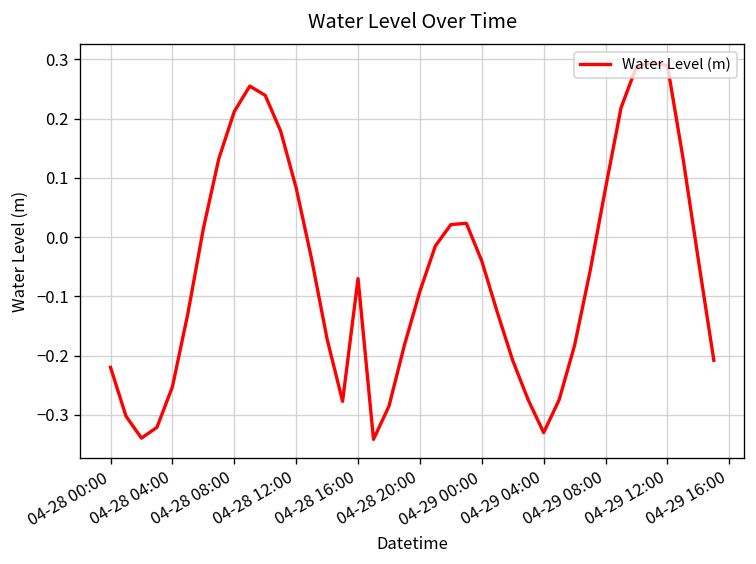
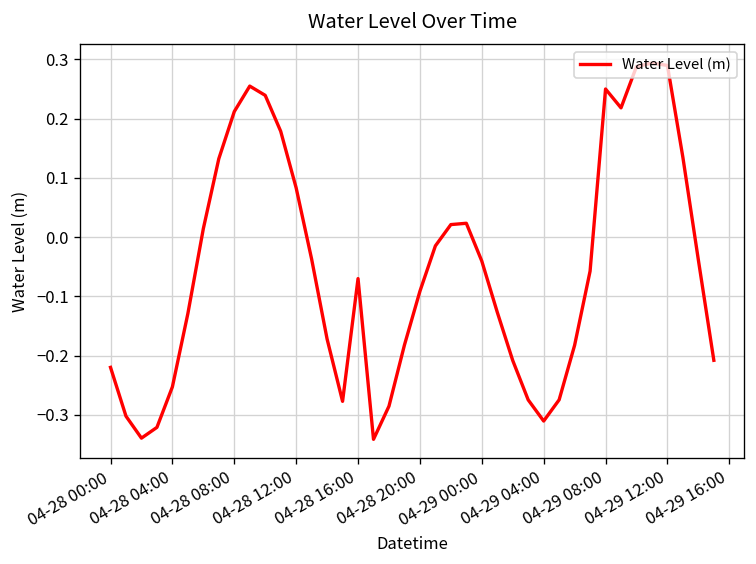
04-29 04:00: -0.33 -> -0.31
04-29 08:00: 0.08 -> 0.25
